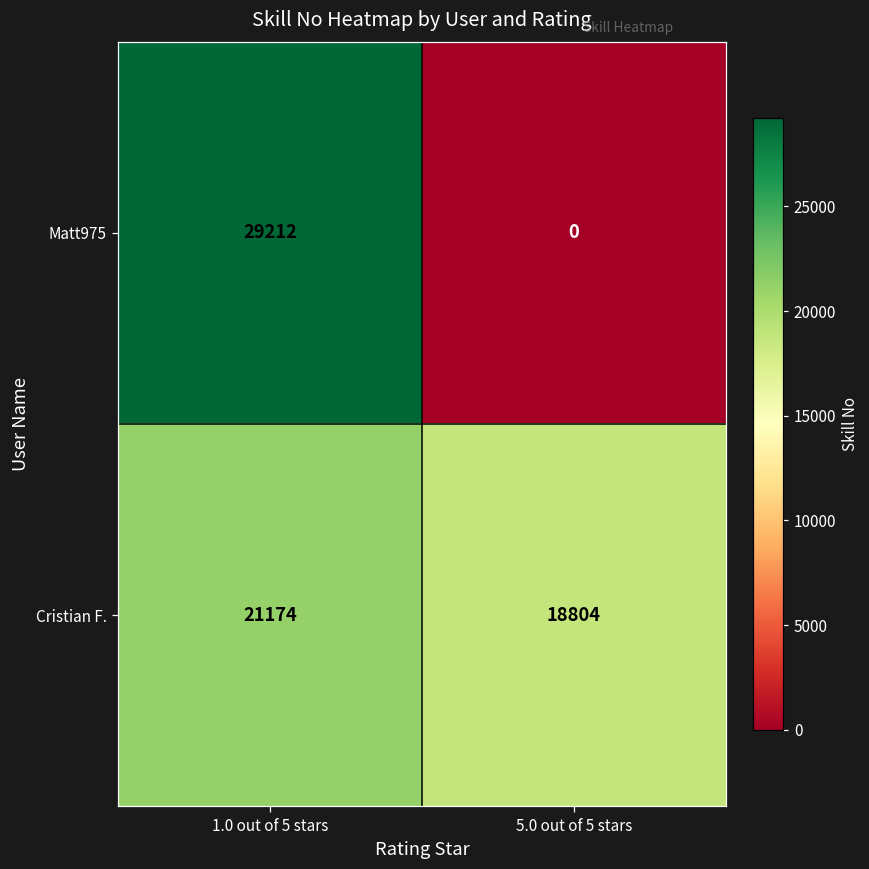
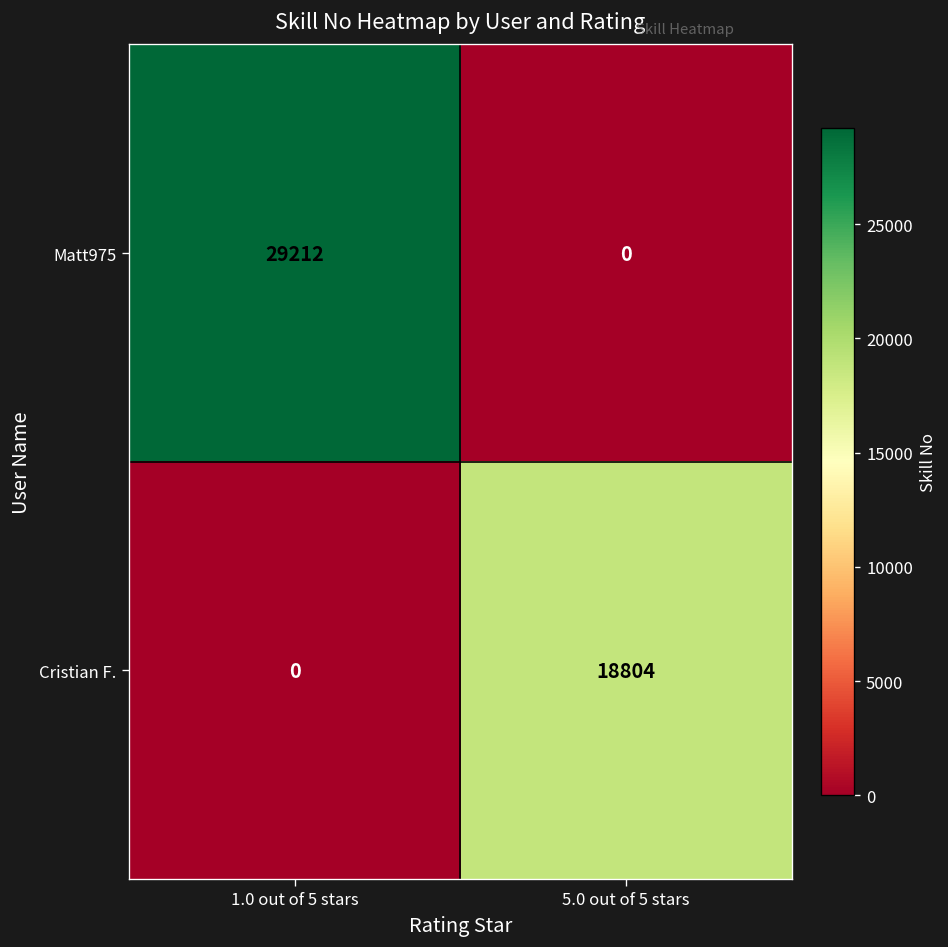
Cristian F., 1.0 out of 5 stars: 21174 -> 0
